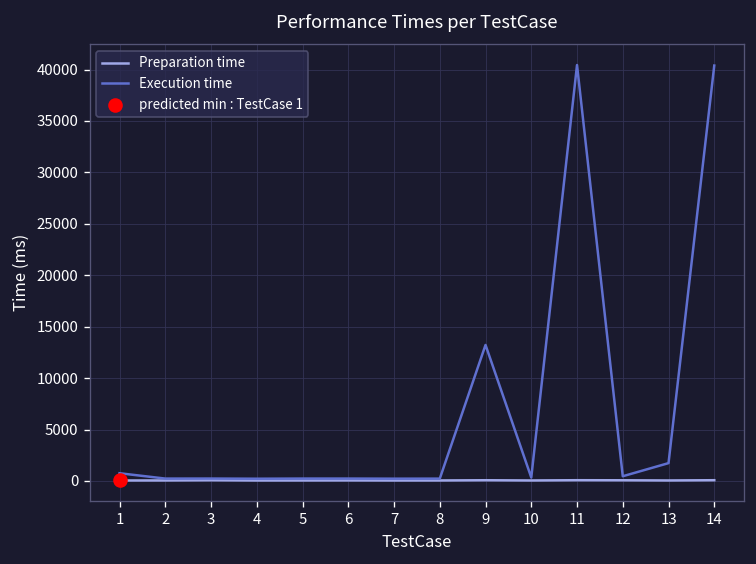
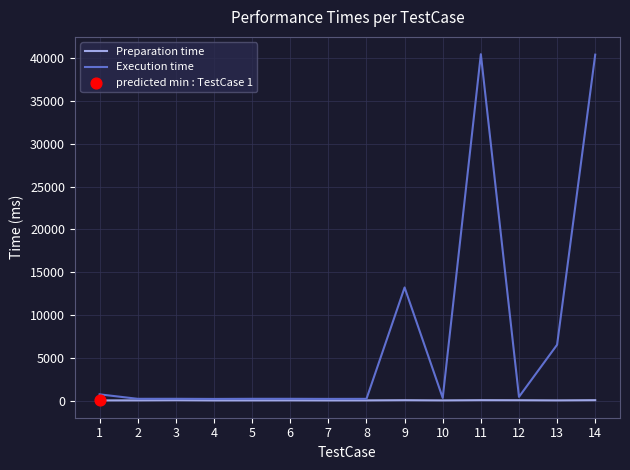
Execution time, 13: 2000 -> 7000
